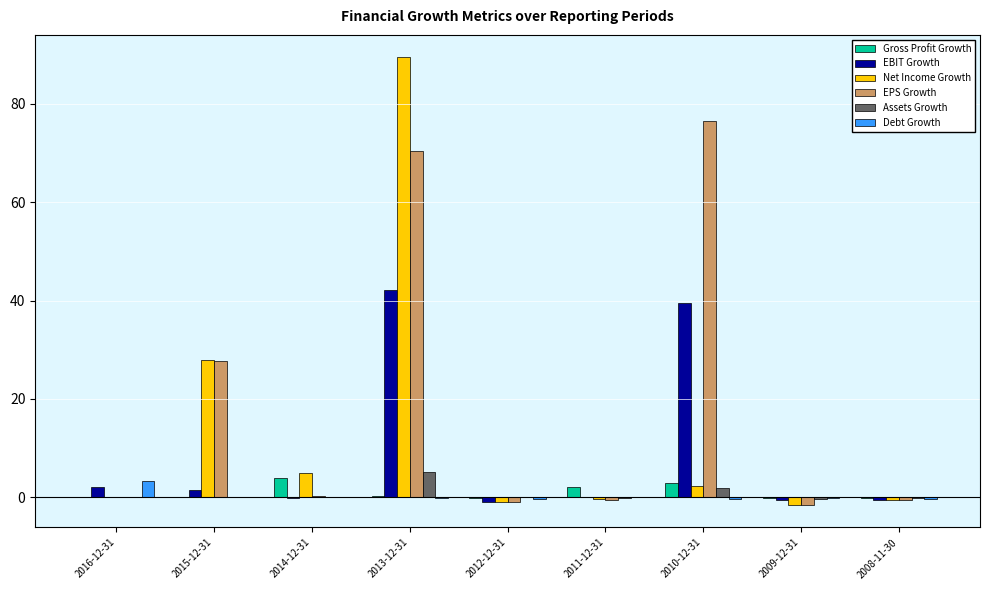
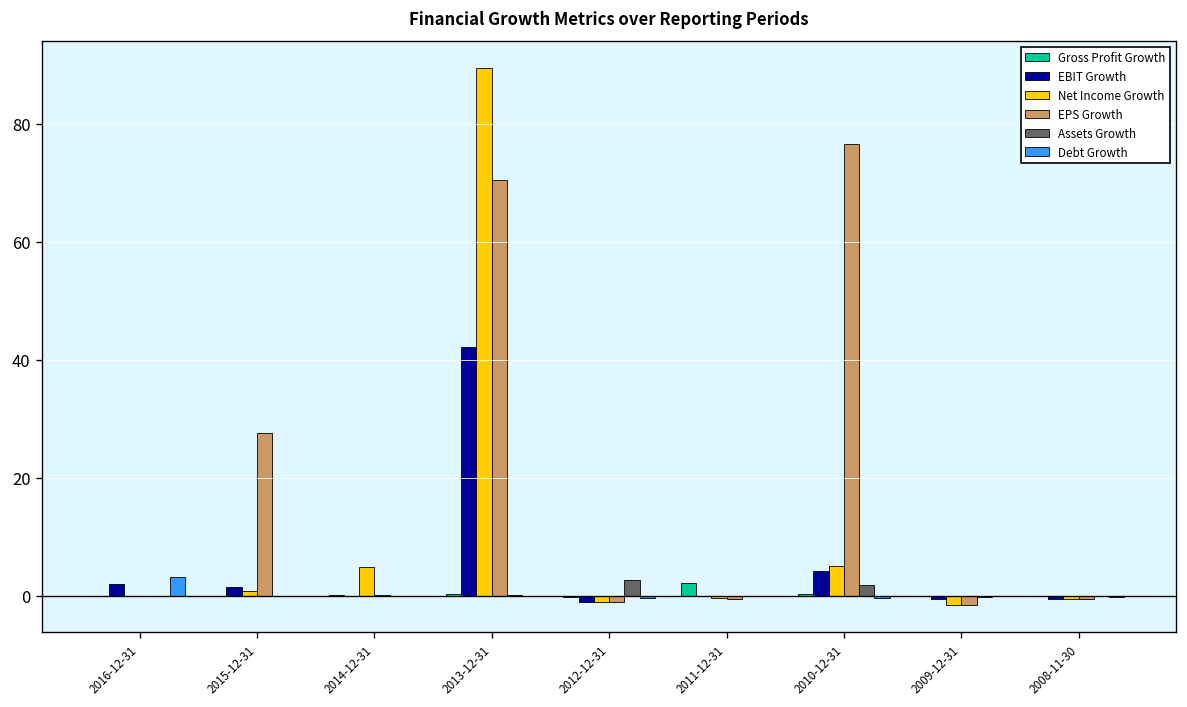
Net Income Growth, 2015-12-31: 28 -> 1
Gross Profit Growth, 2014-12-31: 4 -> 0
Assets Growth, 2013-12-31: 5 -> 0
Assets Growth, 2012-12-31: 0 -> 3
Gross Profit Growth, 2010-12-31: 3 -> 0
EBIT Growth, 2010-12-31: 40 -> 4
Net Income Growth, 2010-12-31: 2 -> 5
